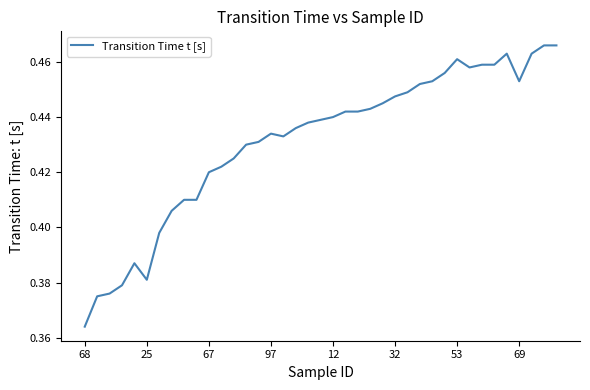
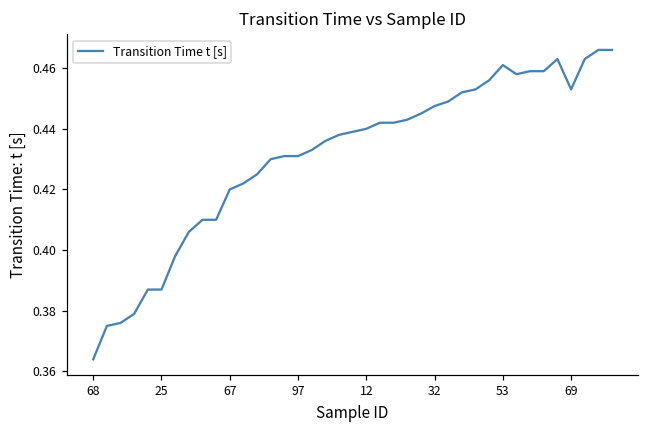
25: 0.381 -> 0.387
97: 0.434 -> 0.431
